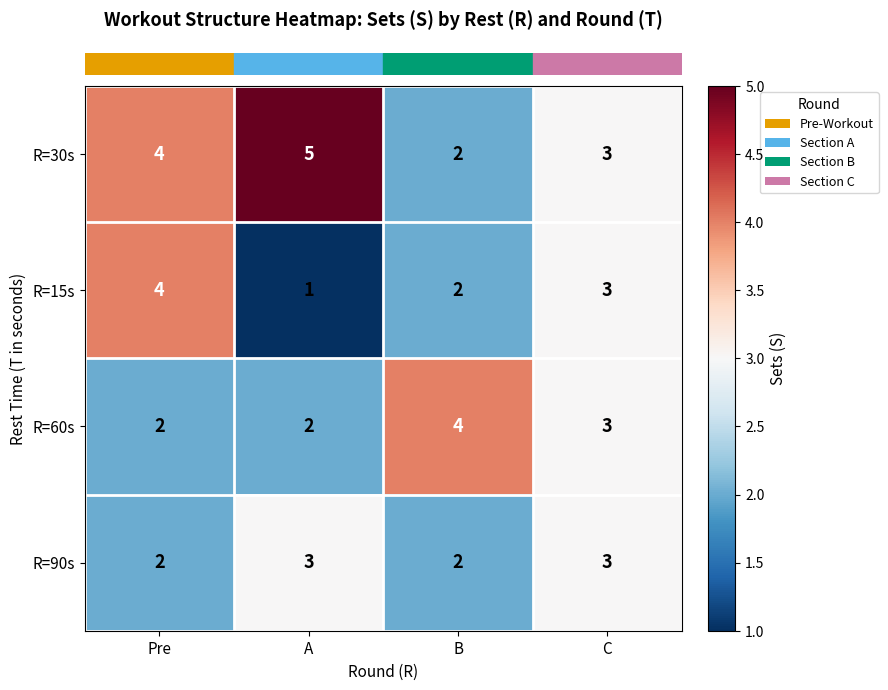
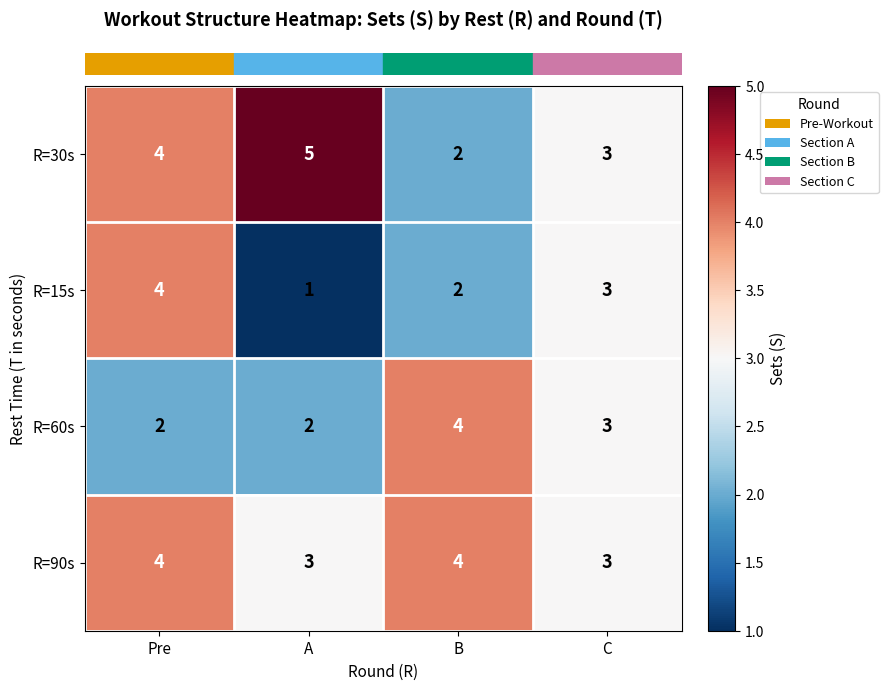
R=90s, Pre: 2 -> 4
R=90s, B: 2 -> 4
